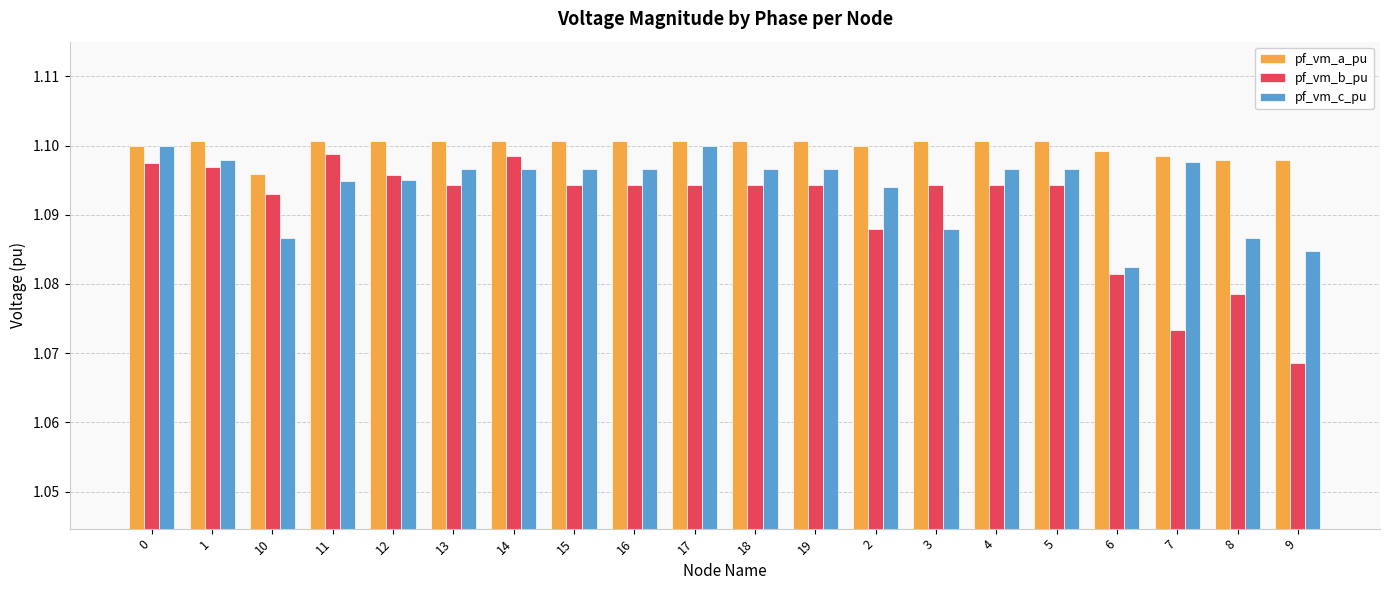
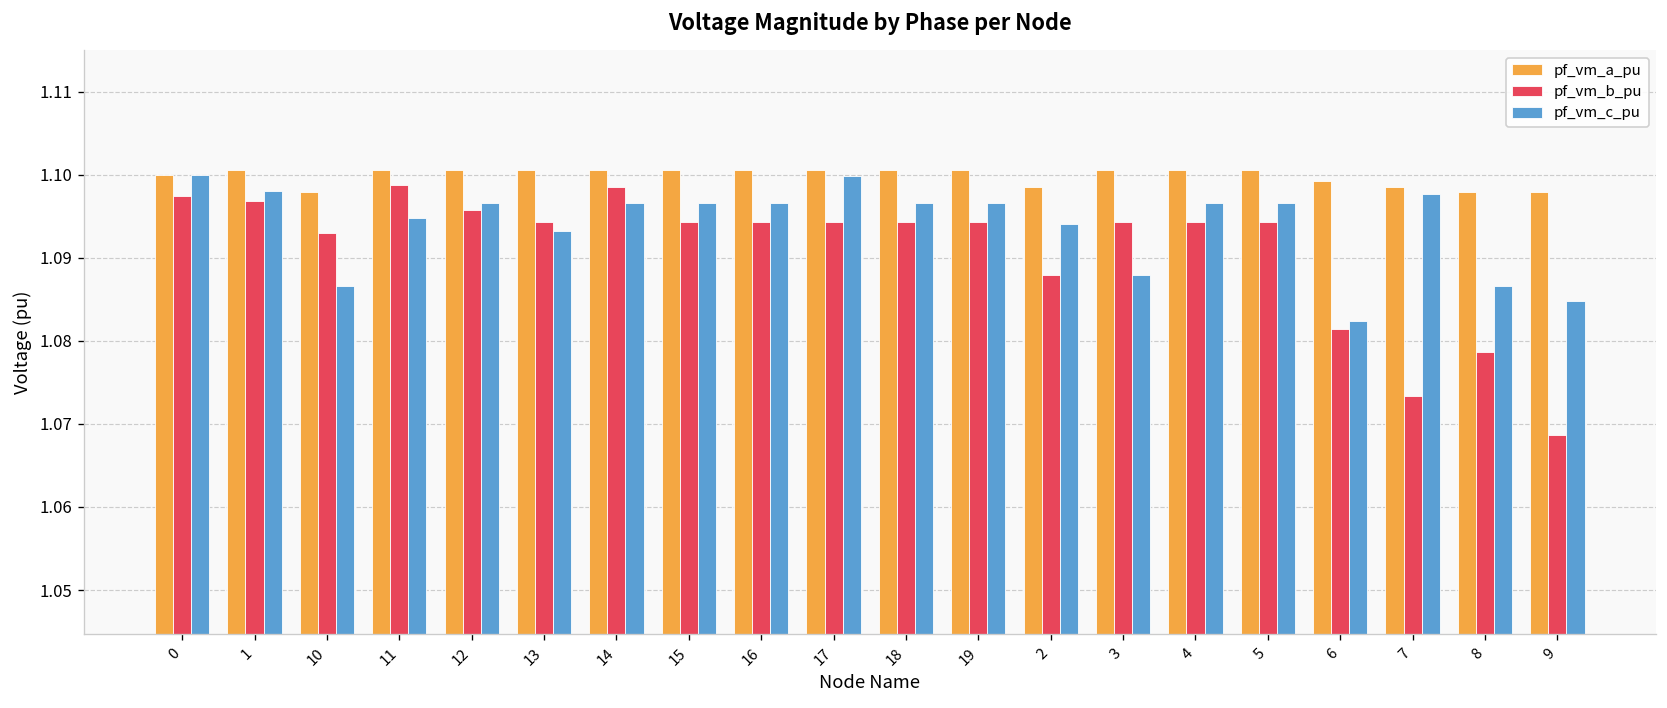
pf_vm_a_pu, 10: 1.096 -> 1.098
pf_vm_c_pu, 12: 1.095 -> 1.097
pf_vm_c_pu, 13: 1.097 -> 1.093
pf_vm_a_pu, 2: 1.100 -> 1.099
